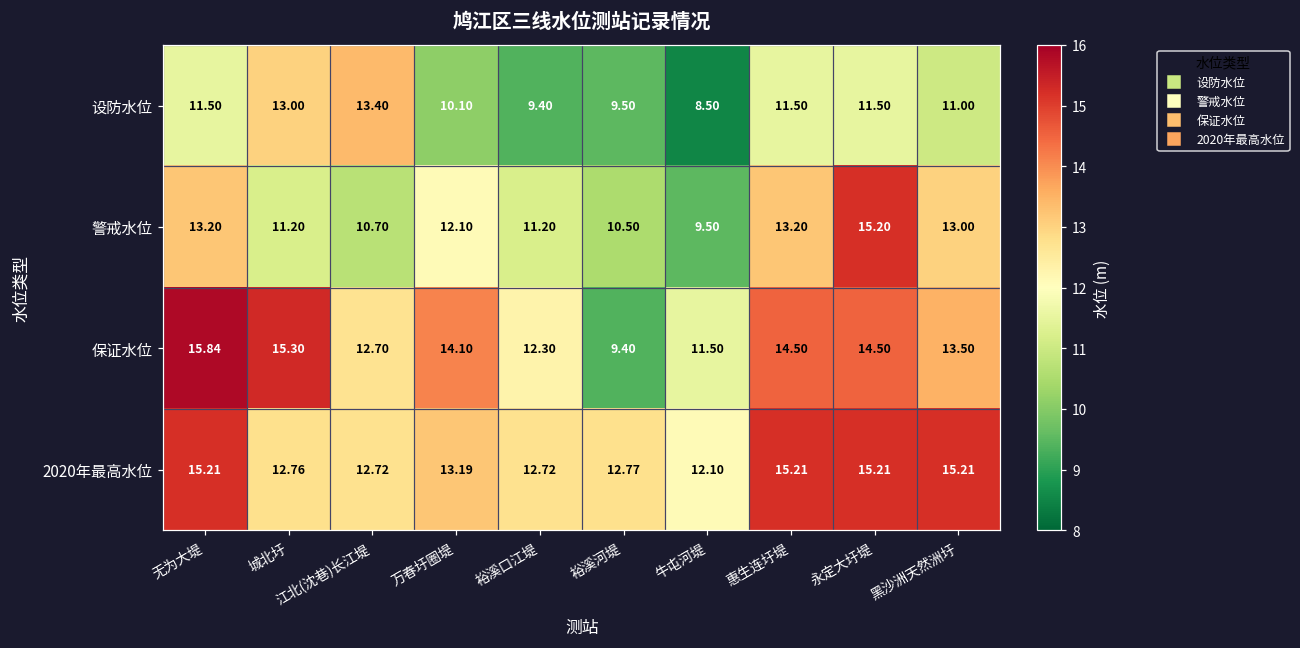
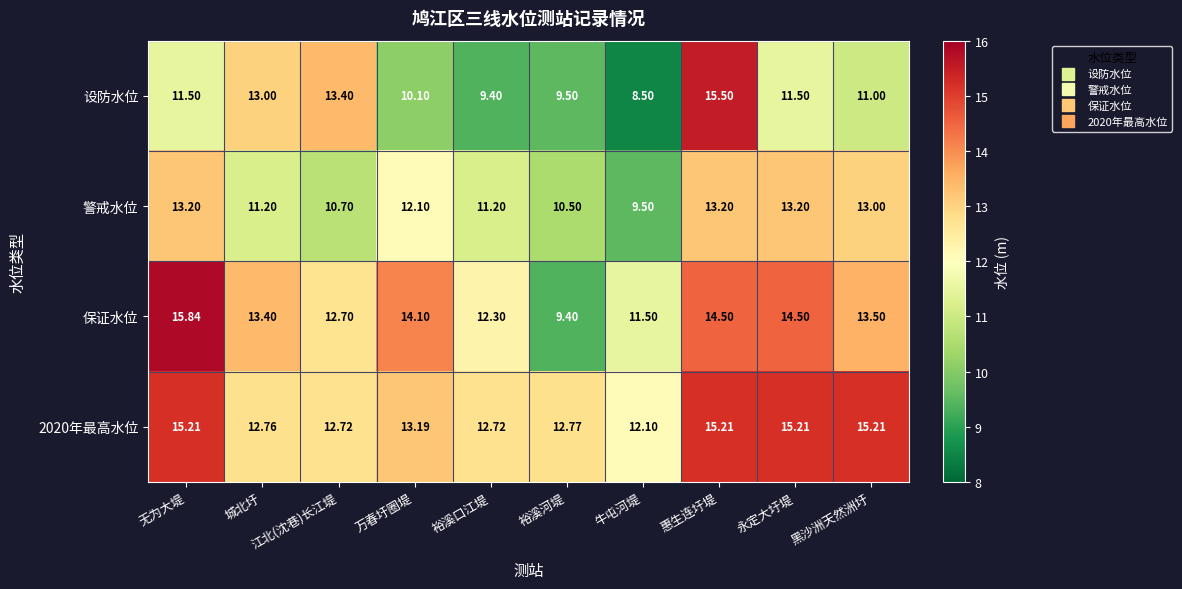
设防水位, 惠生连圩堤: 11.50 -> 15.50
警戒水位, 永定大圩堤: 15.20 -> 13.20
保证水位, 城北圩: 15.30 -> 13.40
